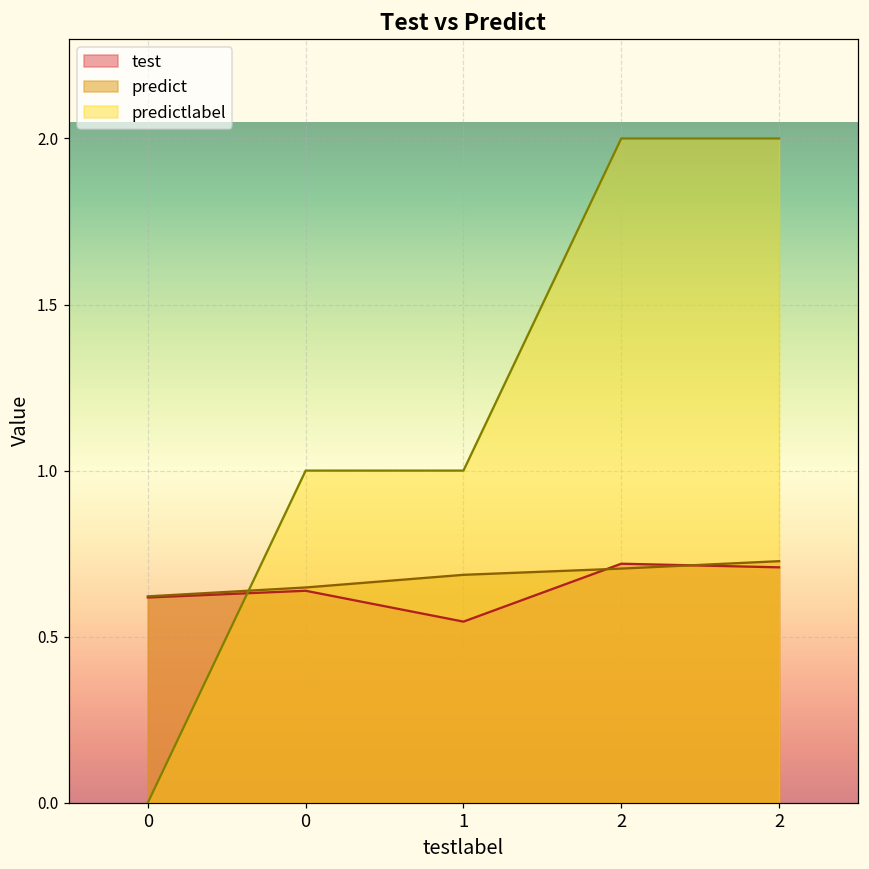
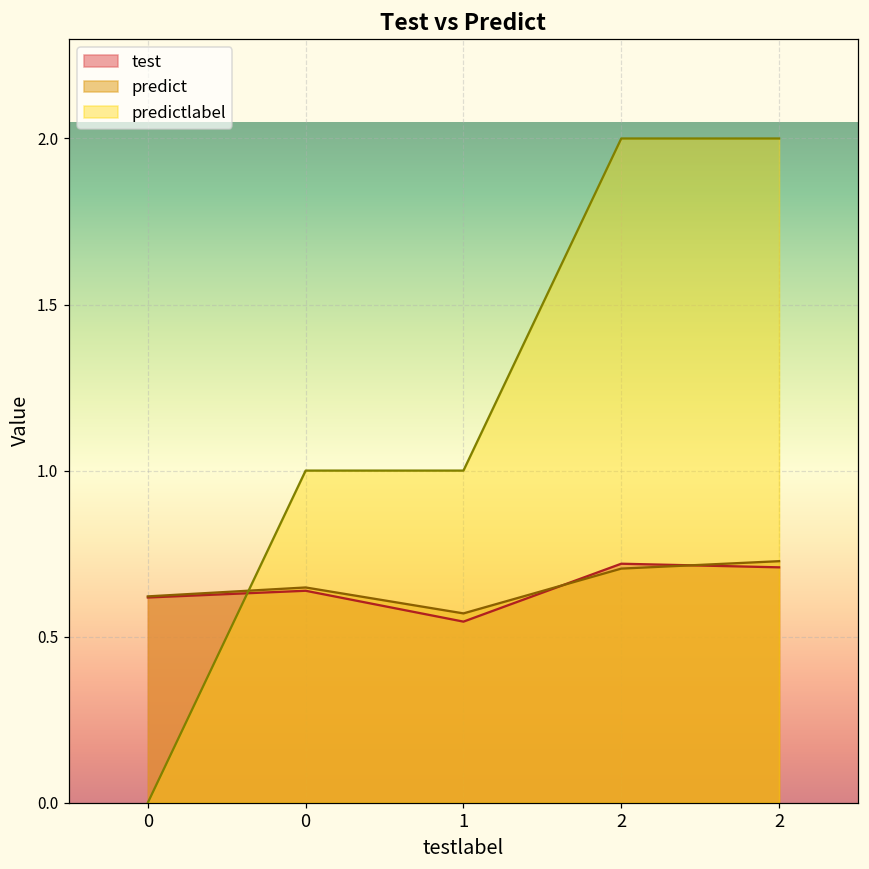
predict, 1: 0.69 -> 0.57
